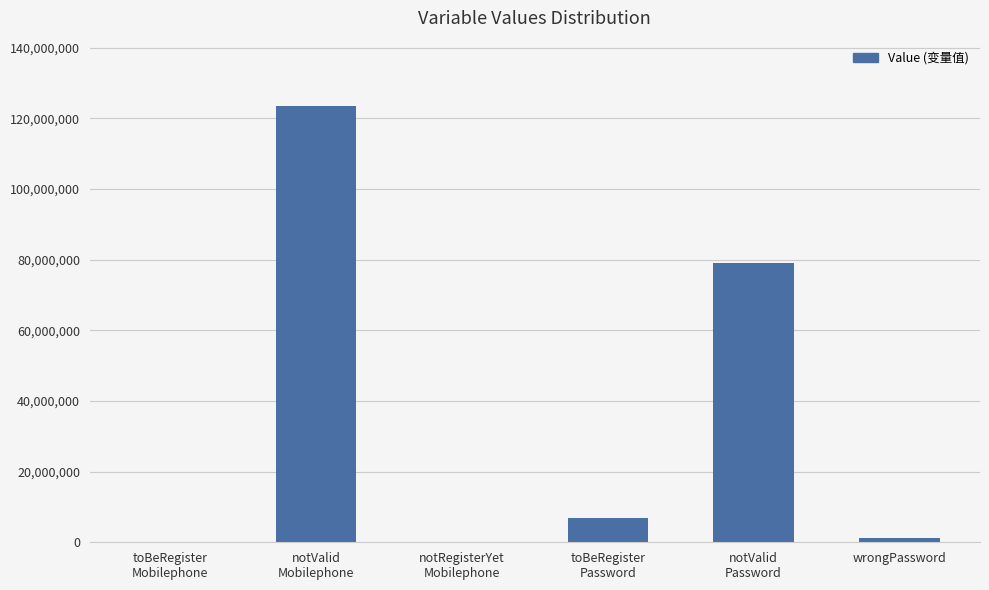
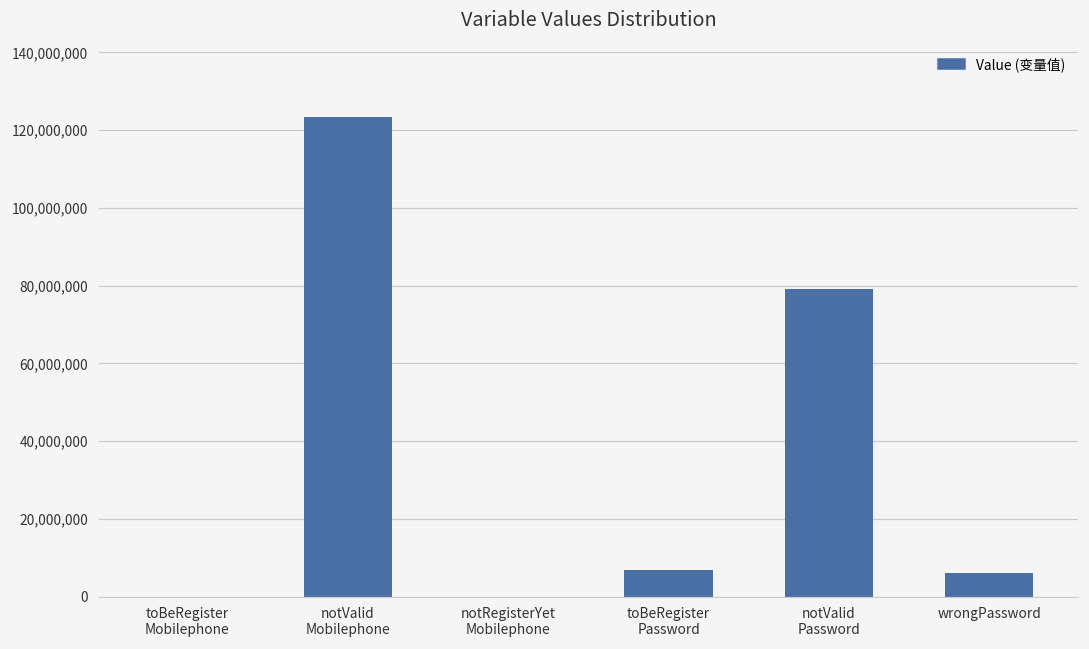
wrongPassword: 1,000,000 -> 6,000,000
